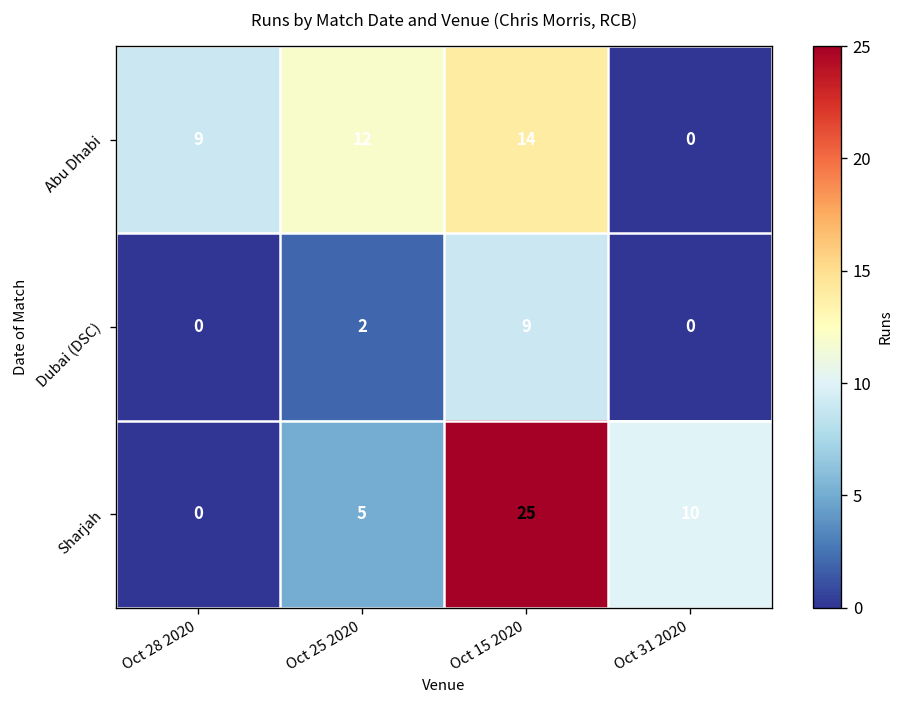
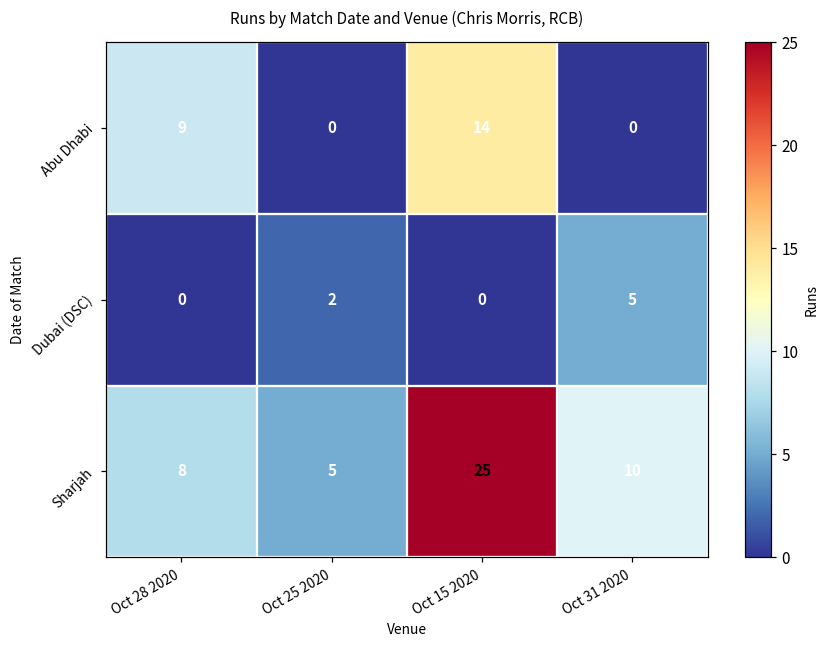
Abu Dhabi, Oct 25 2020: 12 -> 0
Dubai (DSC), Oct 15 2020: 9 -> 0
Dubai (DSC), Oct 31 2020: 0 -> 5
Sharjah, Oct 28 2020: 0 -> 8
